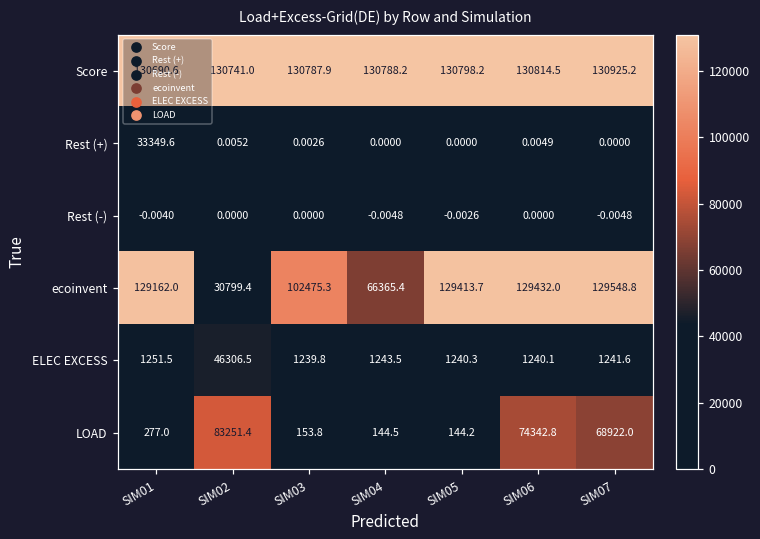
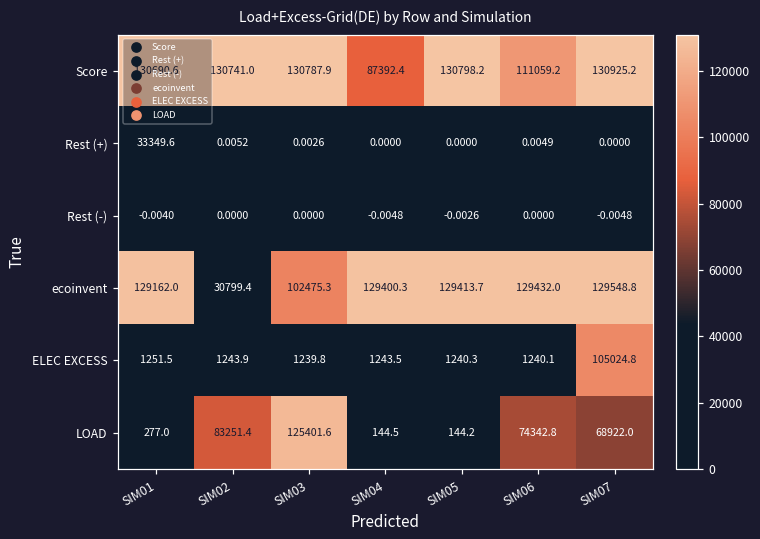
Score, SIM04: 130788.2 -> 87392.4
Score, SIM06: 130814.5 -> 111059.2
ecoinvent, SIM04: 66365.4 -> 129400.3
ELEC EXCESS, SIM02: 46306.5 -> 1243.9
ELEC EXCESS, SIM07: 1241.6 -> 105024.8
LOAD, SIM03: 153.8 -> 125401.6
